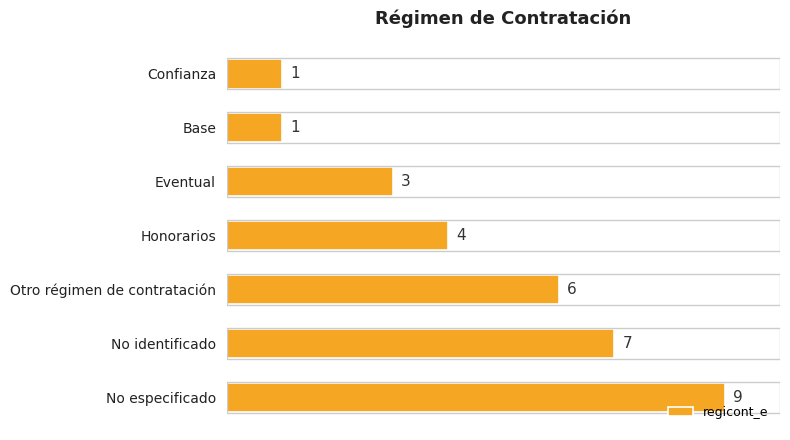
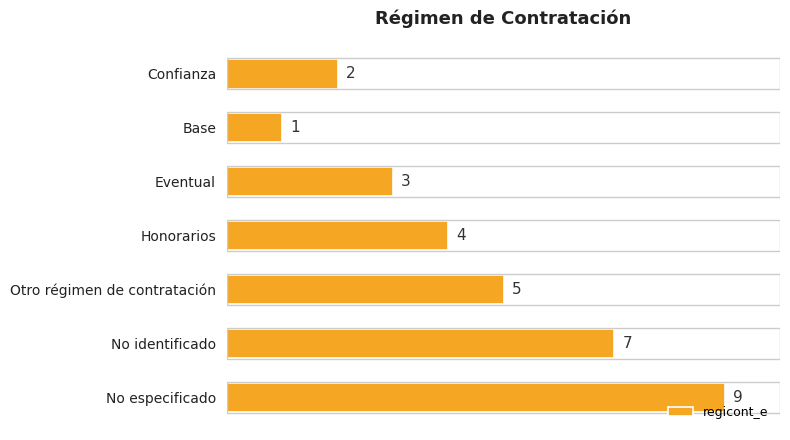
Confianza: 1 -> 2
Otro régimen de contratación: 6 -> 5
